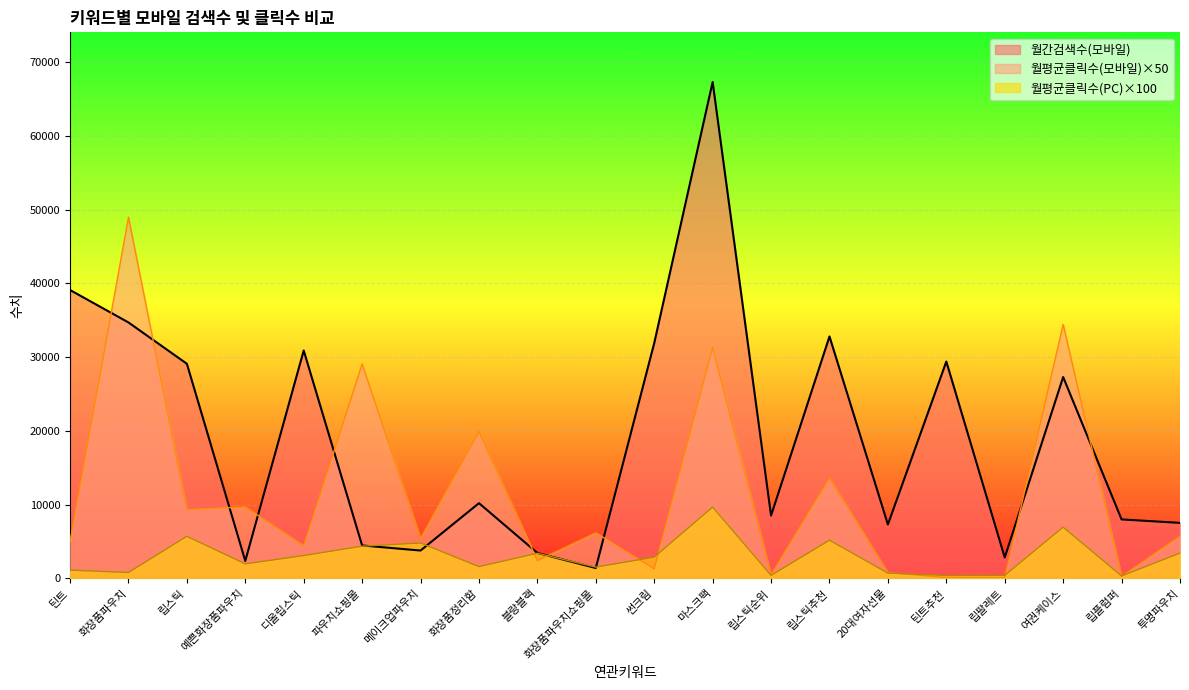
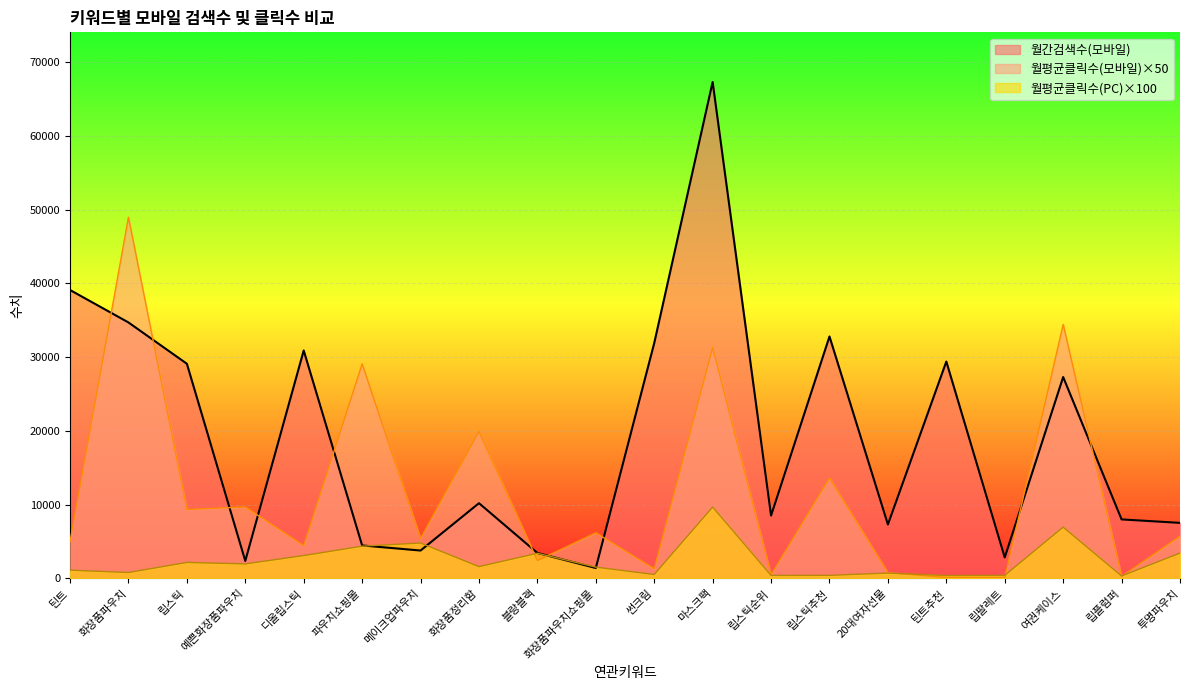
월평균클릭수(PC)×100, 립스틱: 6000 -> 2000
월평균클릭수(PC)×100, 썬크림: 3000 -> 1000
월평균클릭수(PC)×100, 립스틱추천: 5000 -> 0
